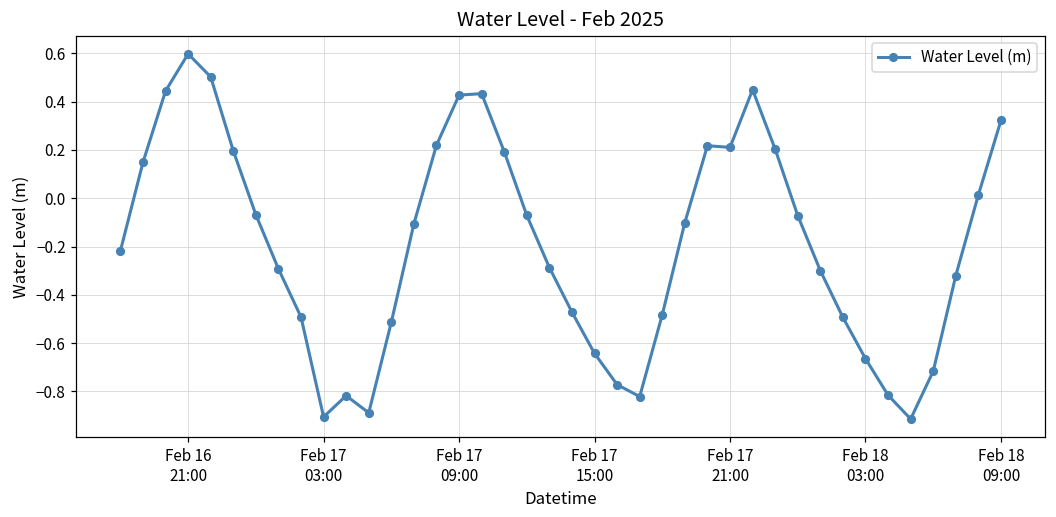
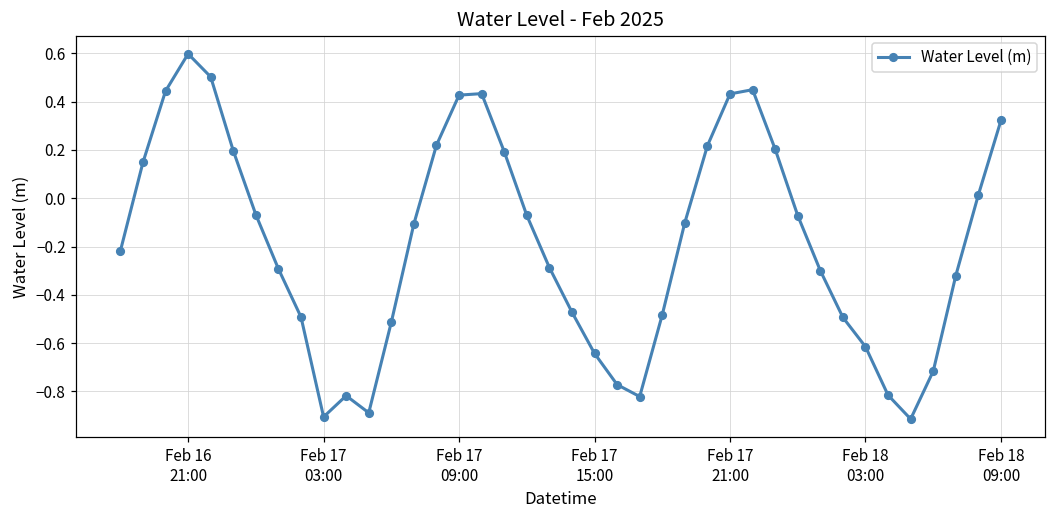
Feb 17 21:00: 0.21 -> 0.43
Feb 18 03:00: -0.66 -> -0.62
